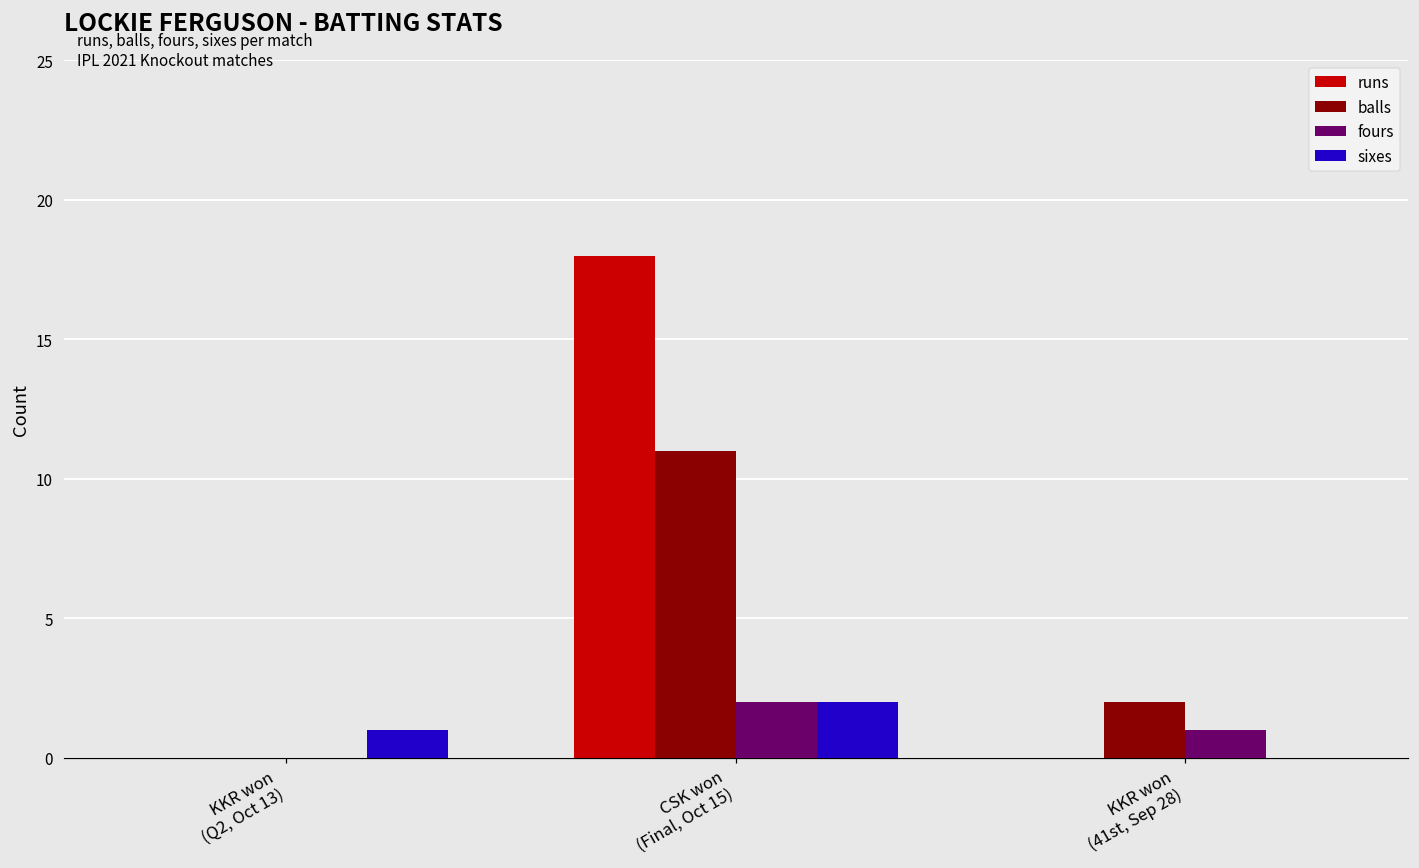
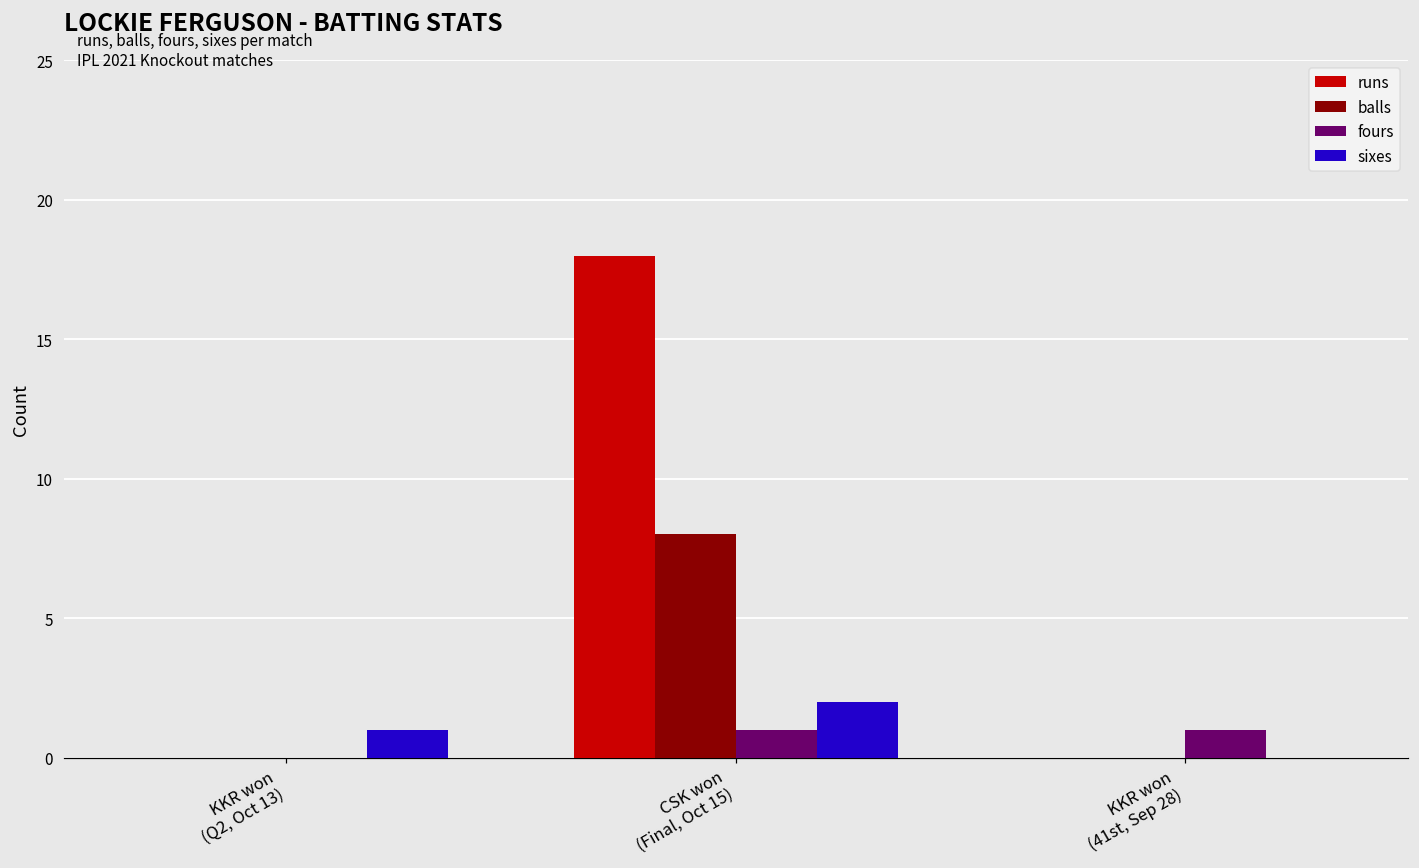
balls, CSK won (Final, Oct 15): 11 -> 8
fours, CSK won (Final, Oct 15): 2 -> 1
balls, KKR won (41st, Sep 28): 2 -> 0
